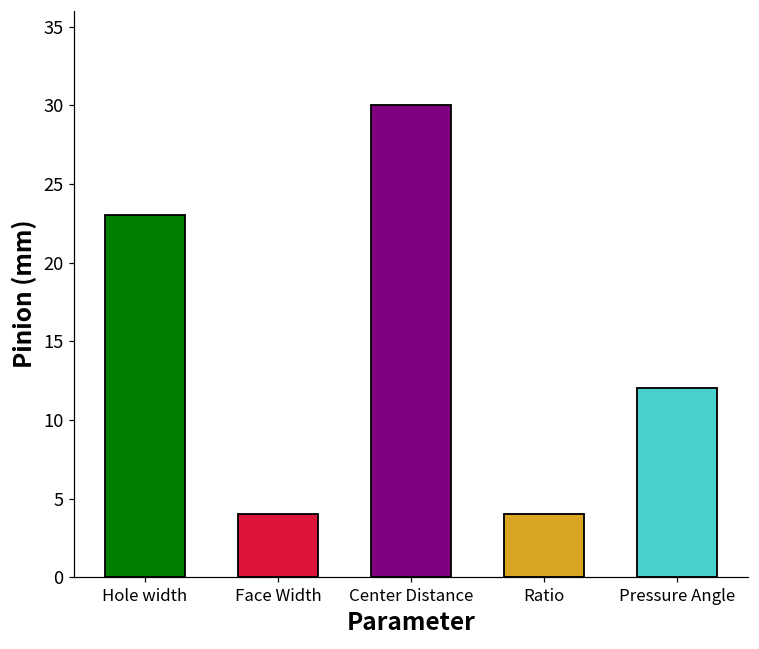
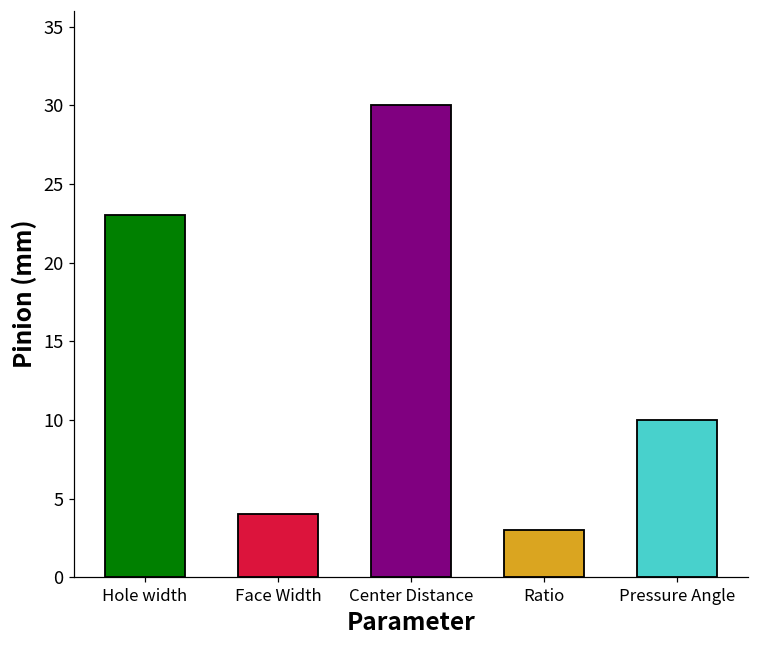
Ratio: 4 -> 3
Pressure Angle: 12 -> 10
